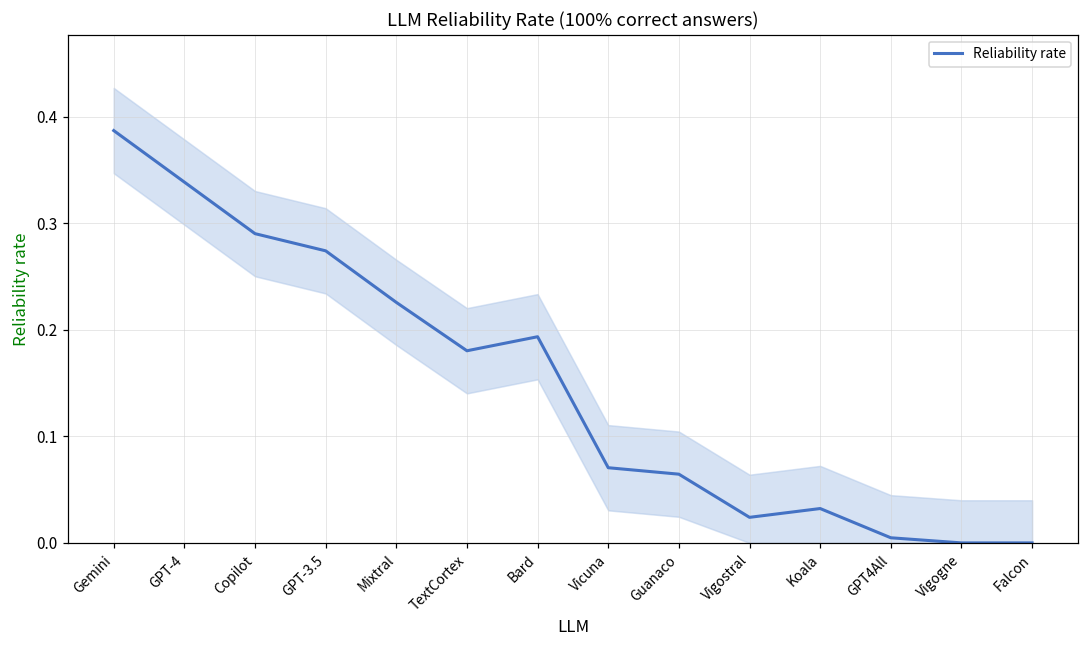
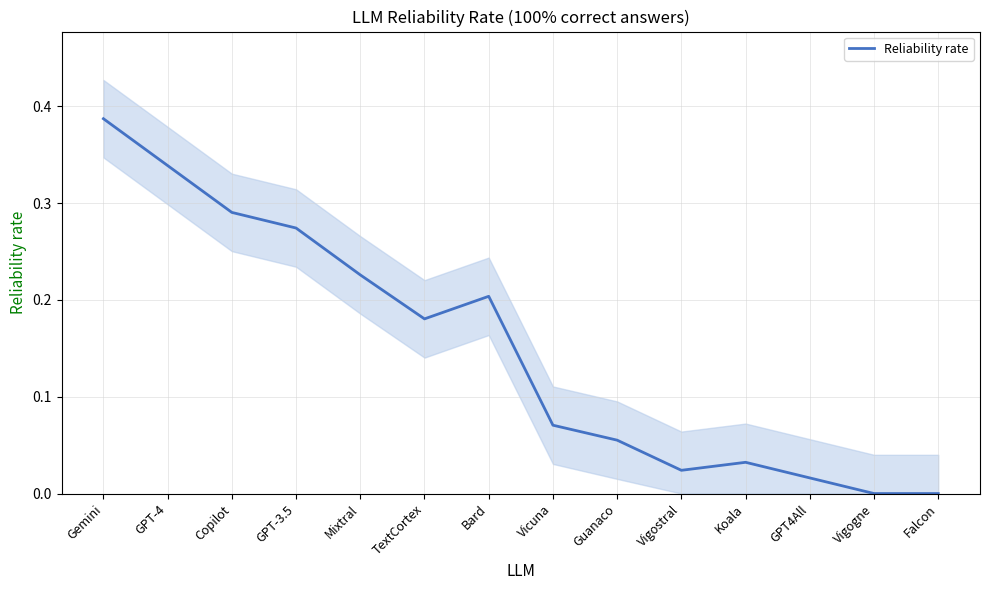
Reliability rate, Bard: 0.19 -> 0.20
Reliability rate, Guanaco: 0.065 -> 0.055
Reliability rate, GPT4All: 0.00 -> 0.02
